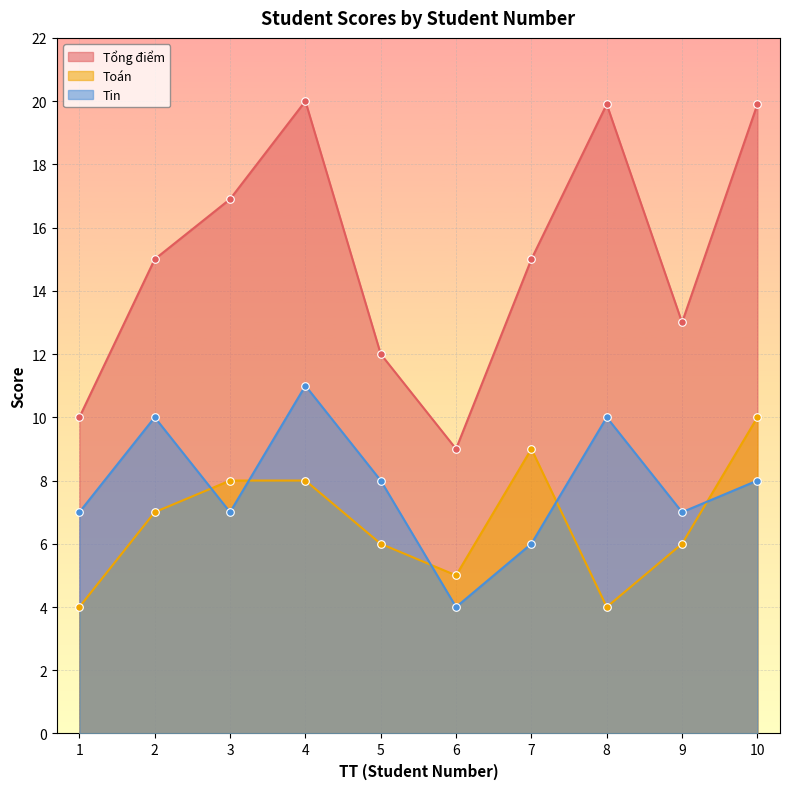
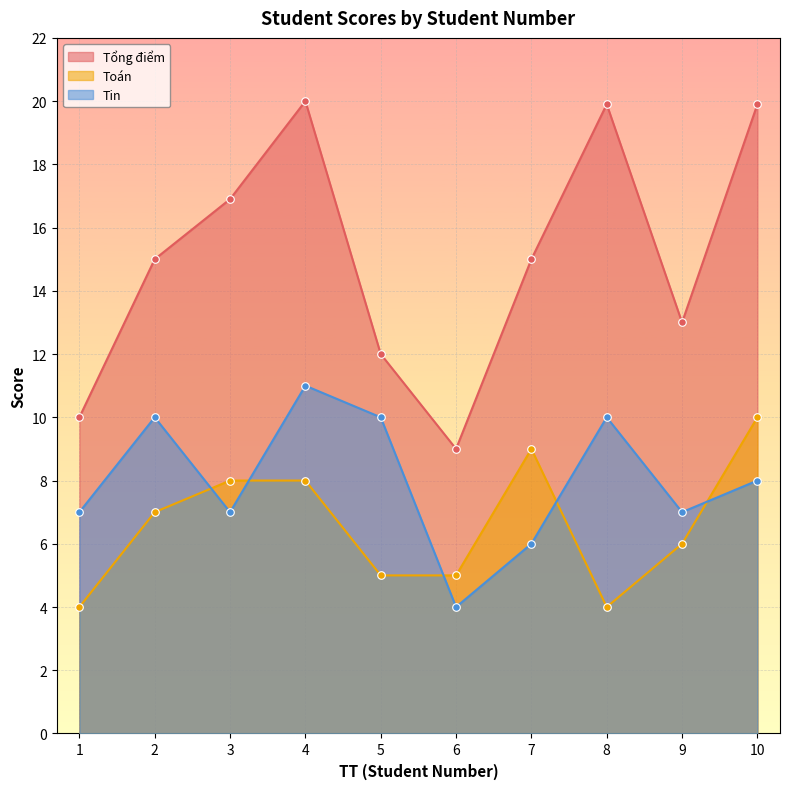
Toán, 5: 6 -> 5
Tin, 5: 8 -> 10
